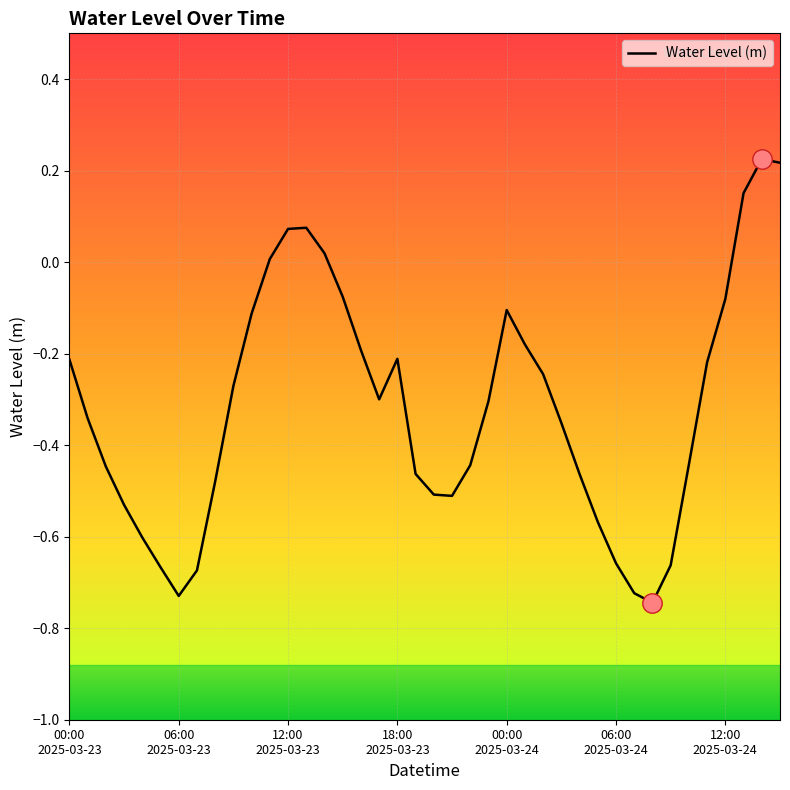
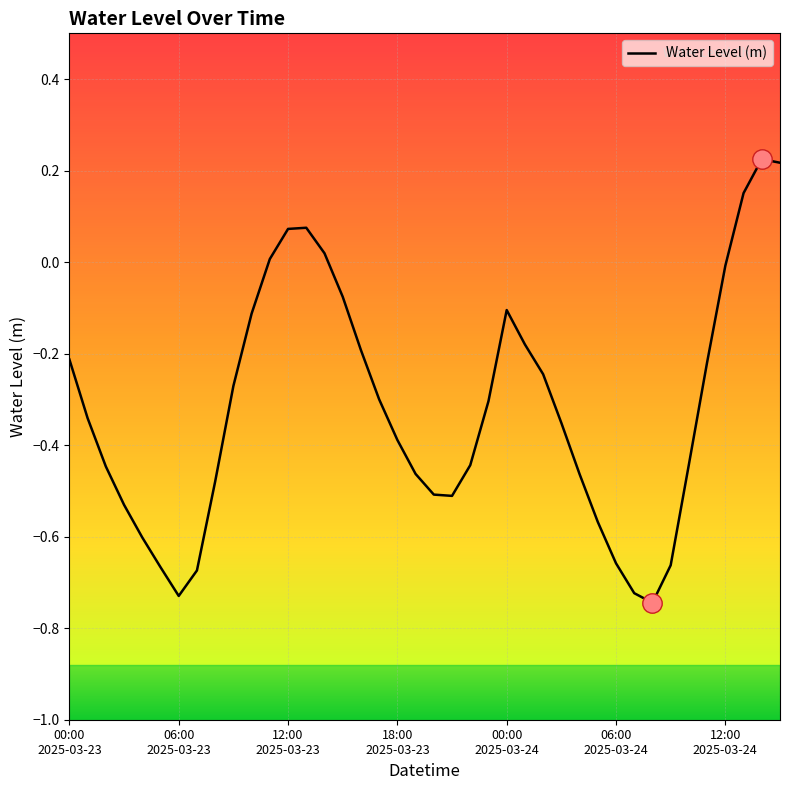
Water Level (m), 18:00 2025-03-23: -0.21 -> -0.39
Water Level (m), 12:00 2025-03-24: -0.08 -> -0.01
